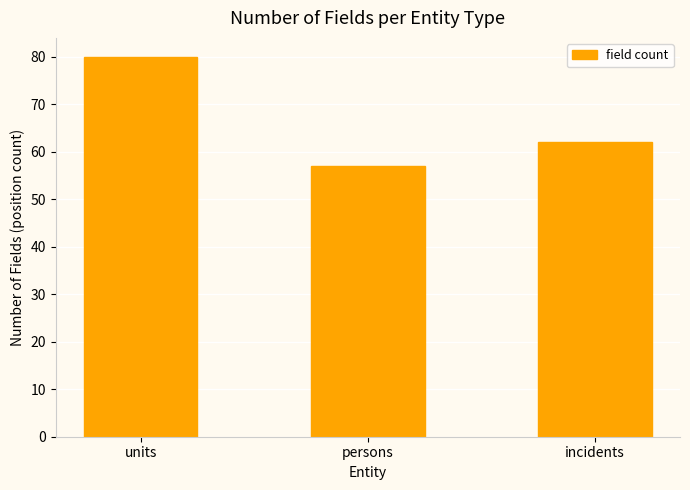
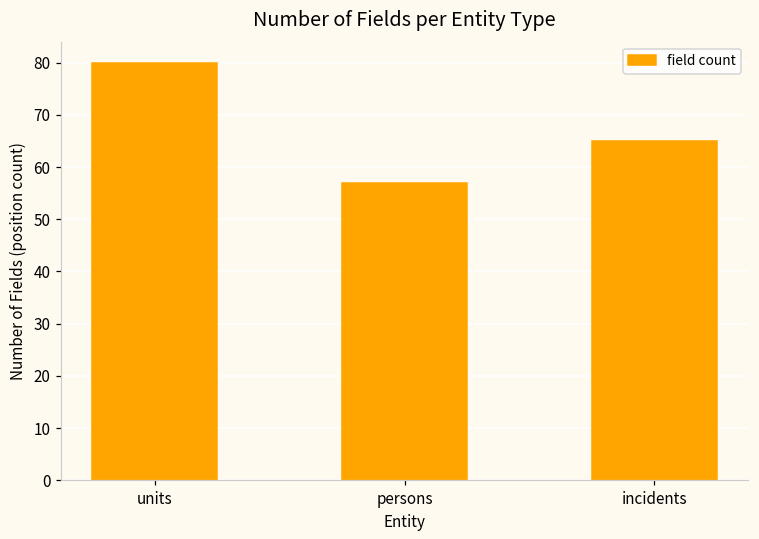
incidents: 62 -> 65
